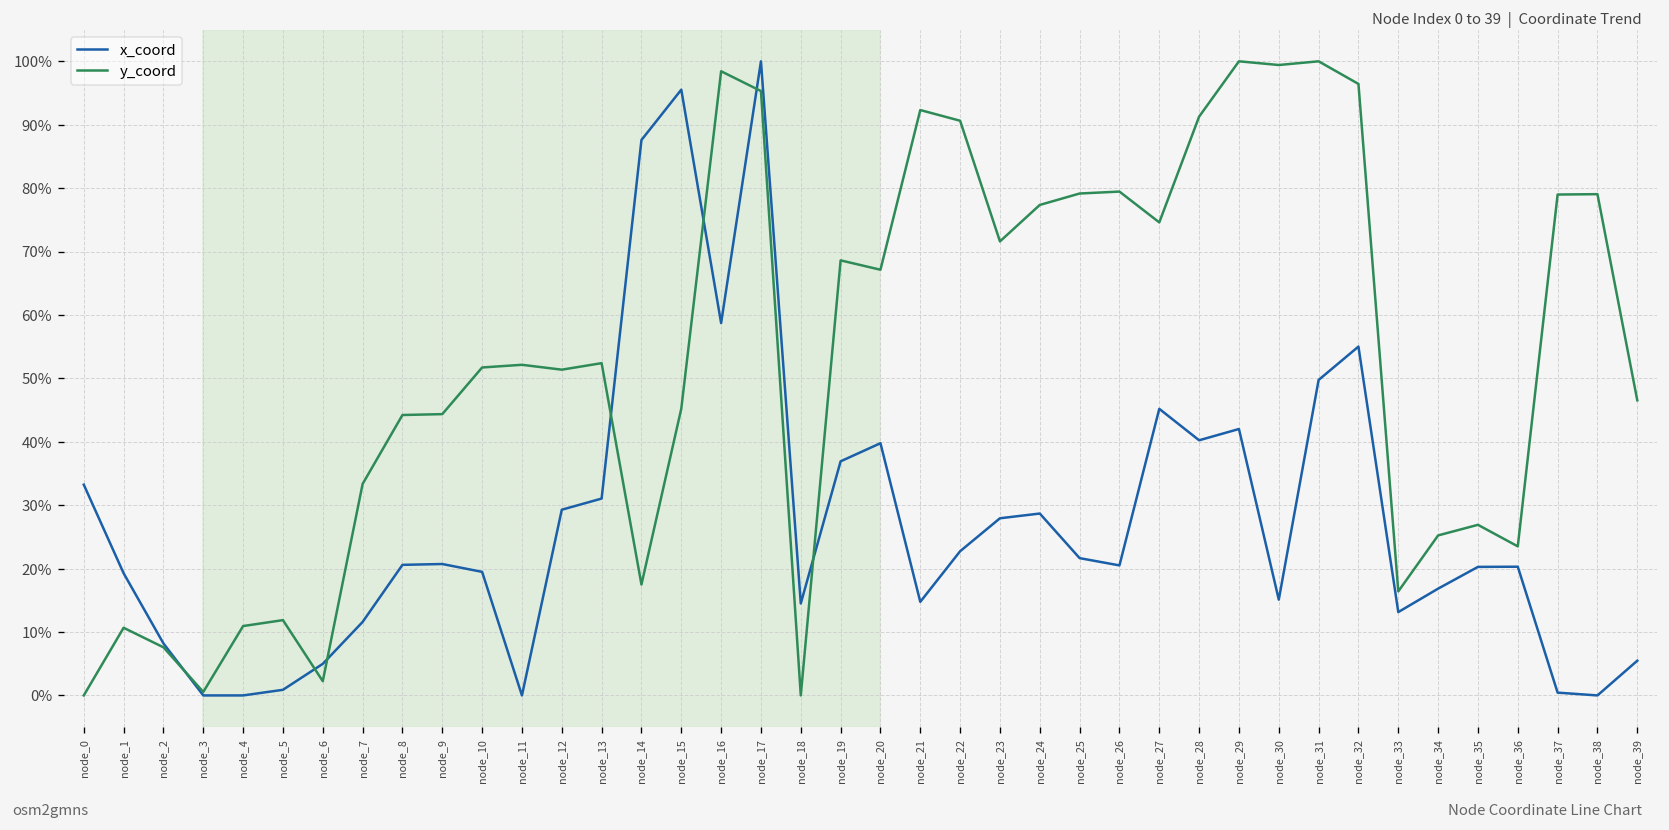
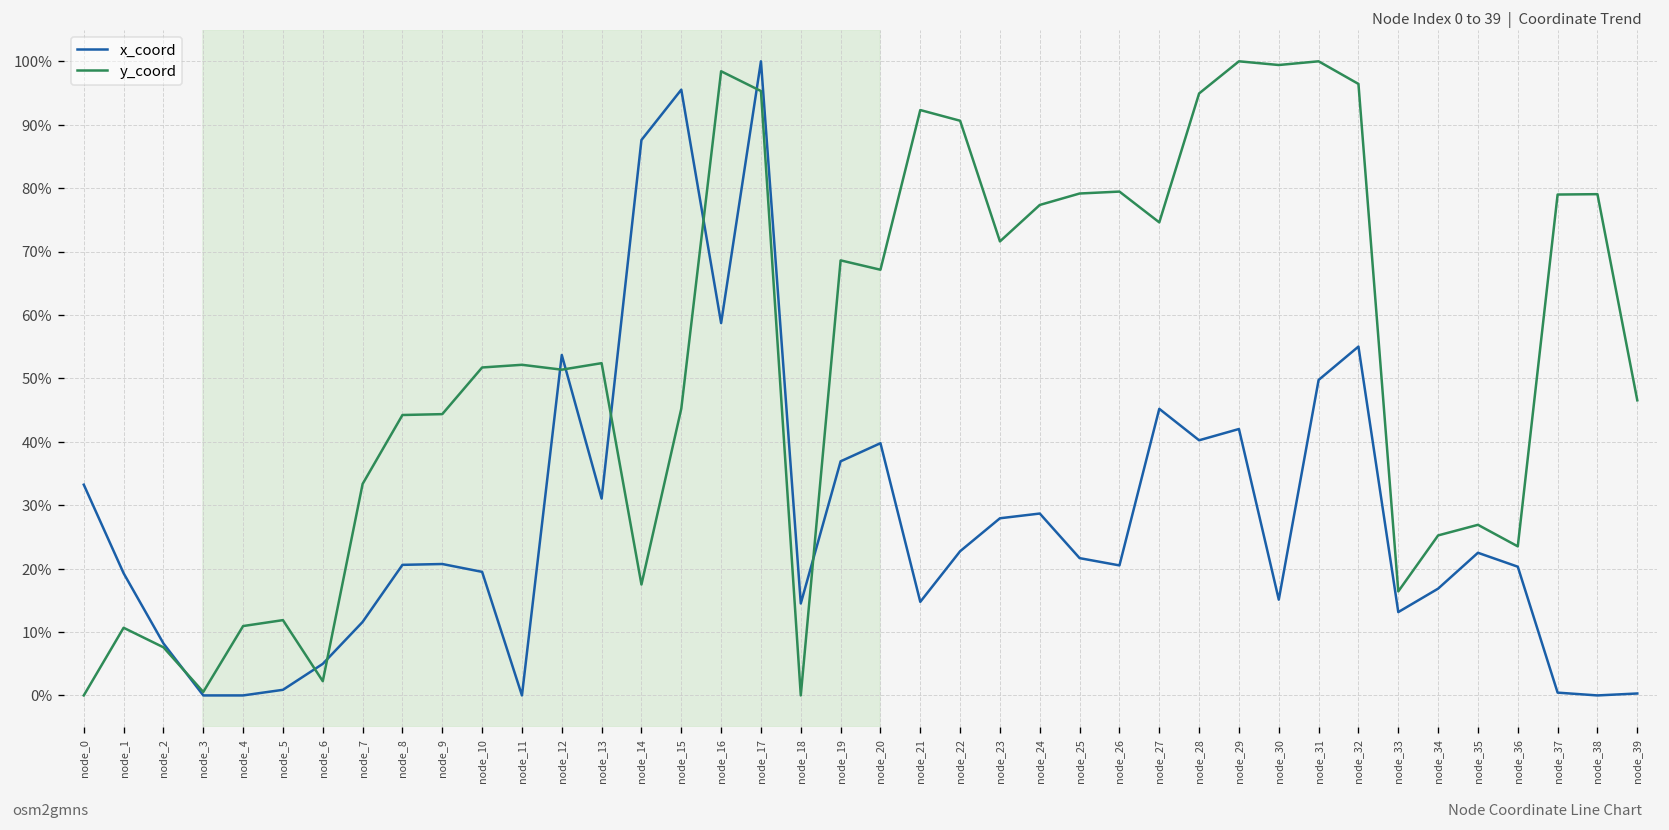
x_coord, node_12: 29% -> 54%
y_coord, node_28: 91% -> 95%
x_coord, node_35: 20% -> 22%
x_coord, node_39: 5% -> 0%
